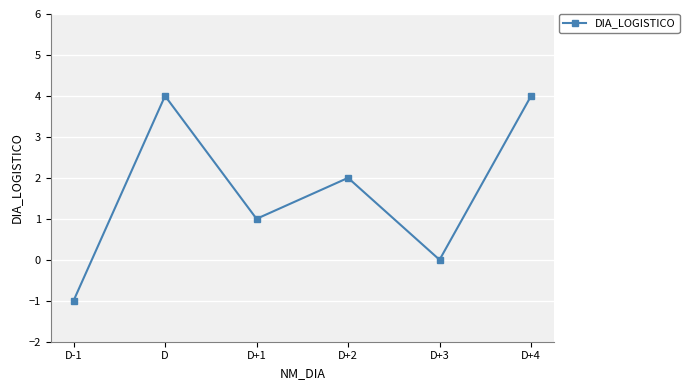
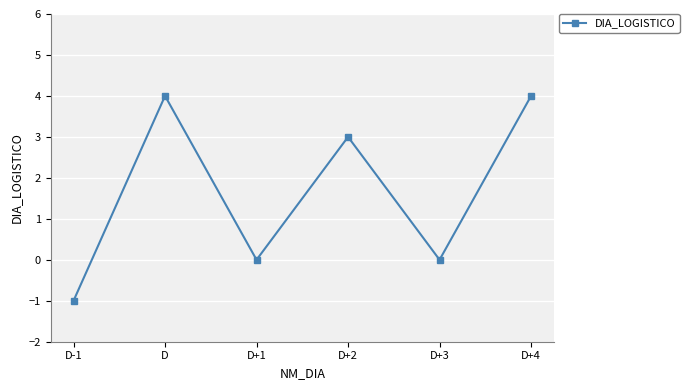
D+1: 1 -> 0
D+2: 2 -> 3
